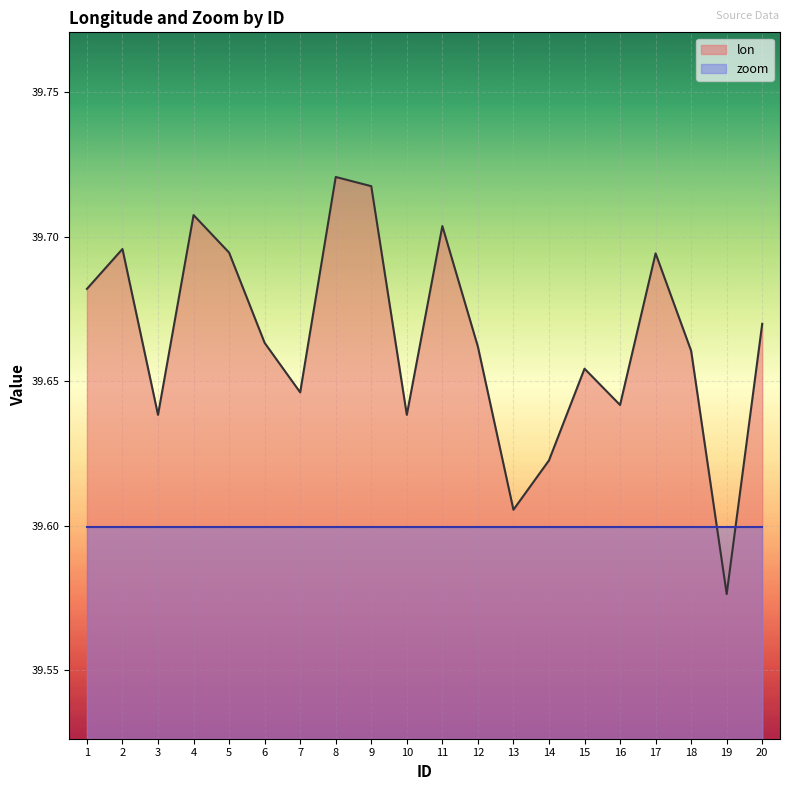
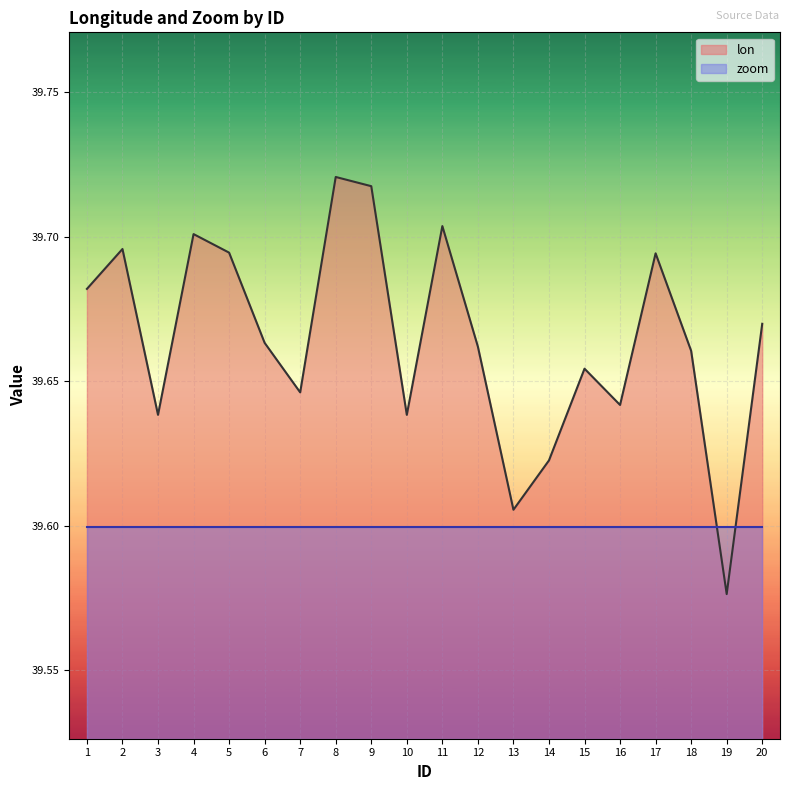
lon, 4: 39.707 -> 39.701
